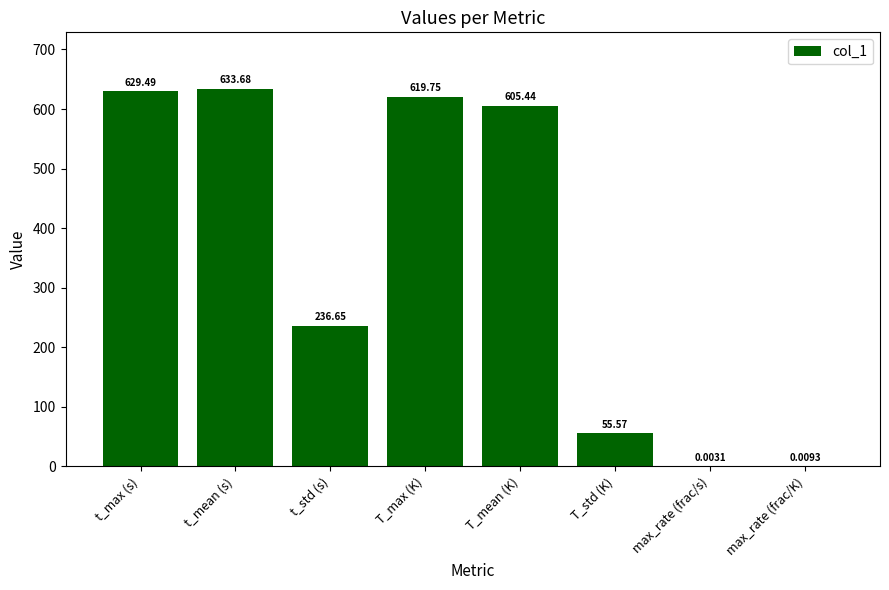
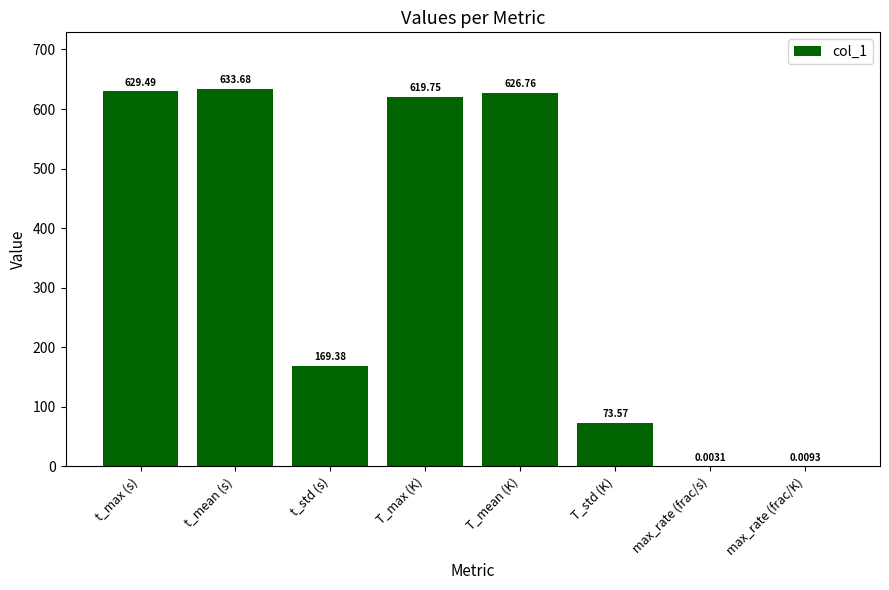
t_std (s): 236.65 -> 169.38
T_mean (K): 605.44 -> 626.76
T_std (K): 55.57 -> 73.57
